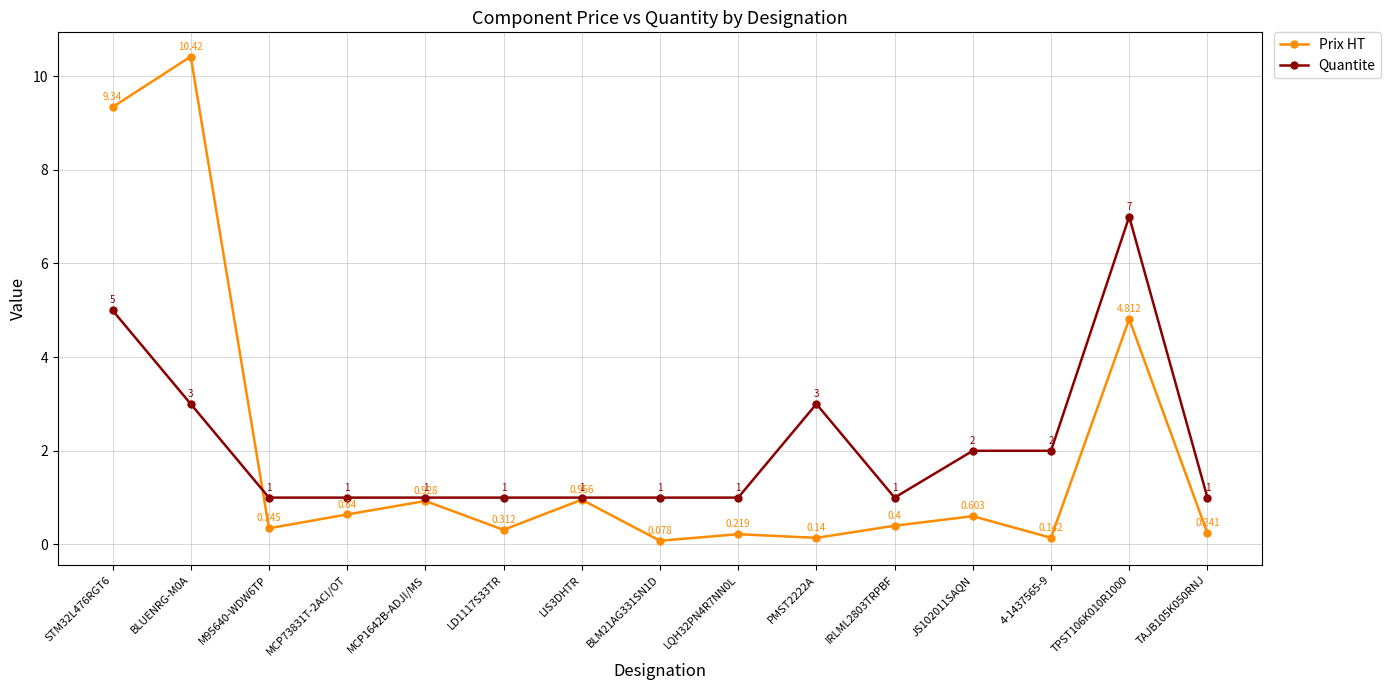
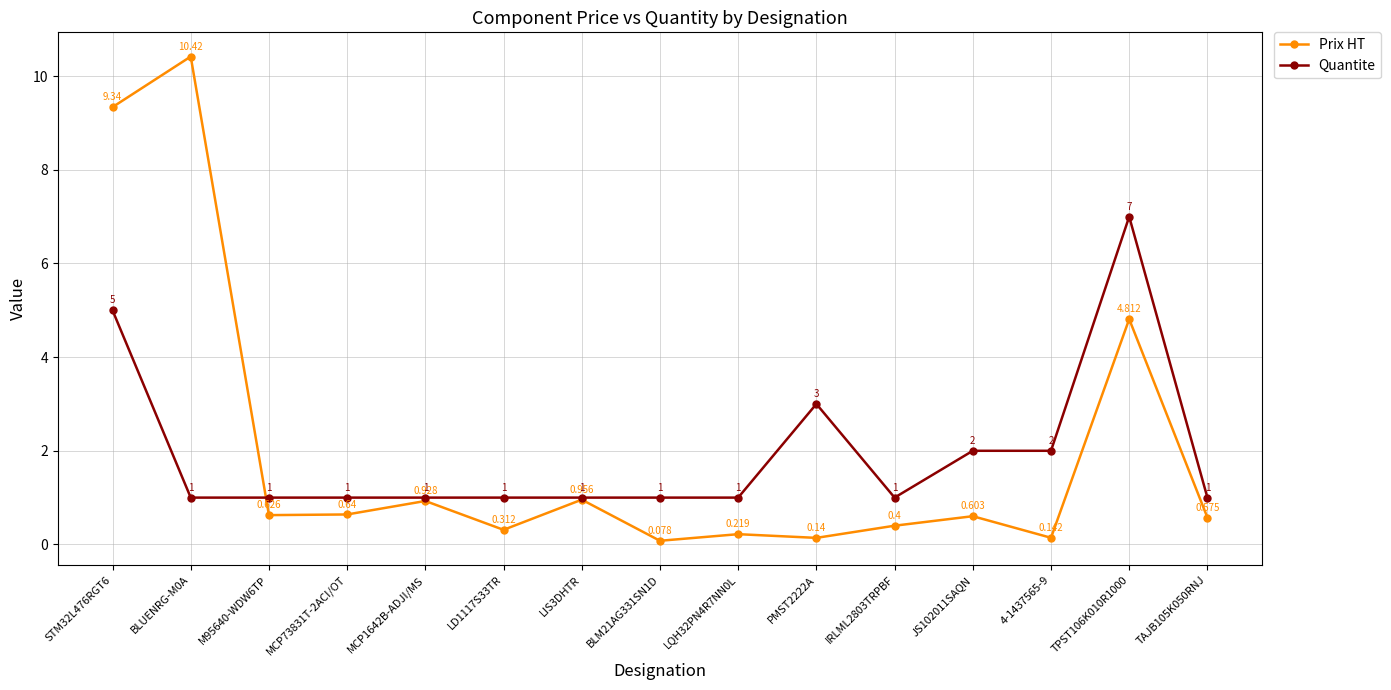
Quantite, BLUENRG-M0A: 3 -> 1
Prix HT, M95640-WDW6TP: 0.345 -> 0.626
Prix HT, TAJB105K050RNJ: 0.241 -> 0.575
